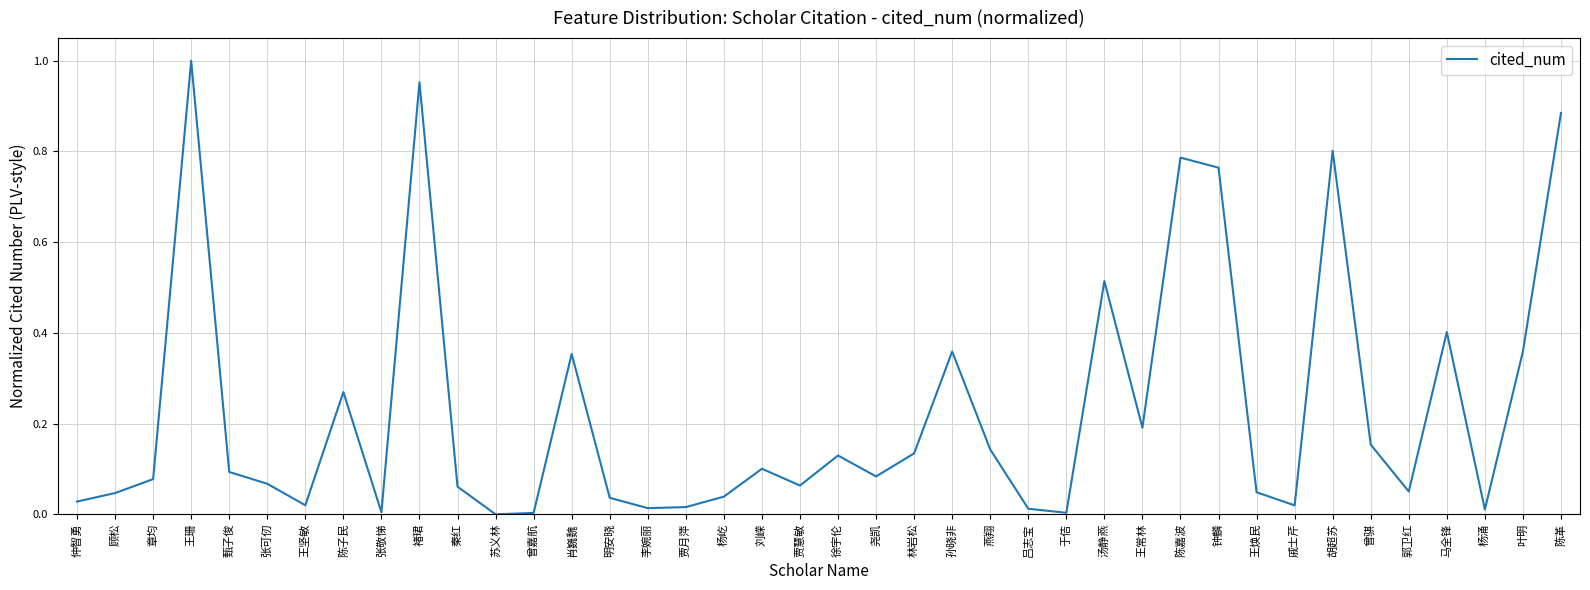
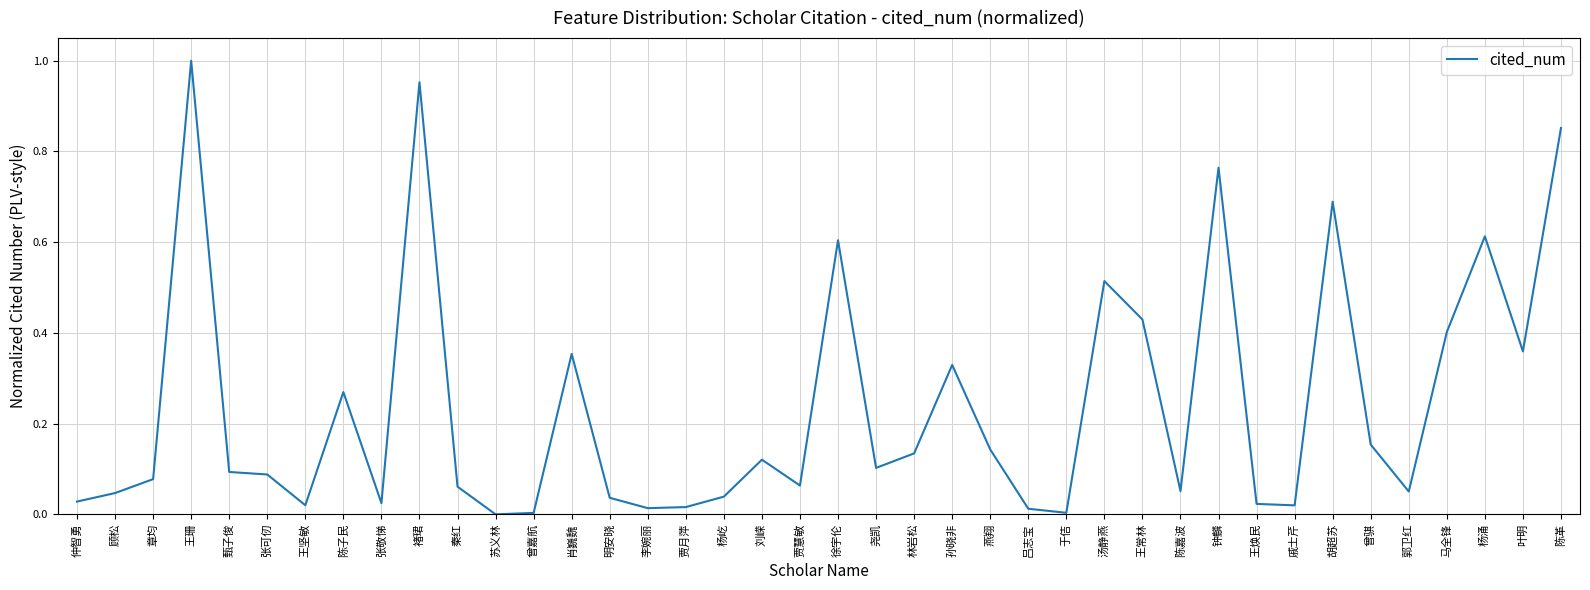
张可仞: 0.07 -> 0.09
张敬悌: 0.00 -> 0.02
刘嵘: 0.10 -> 0.12
徐宇伦: 0.13 -> 0.60
尧凯: 0.08 -> 0.10
孙晓非: 0.36 -> 0.33
王常林: 0.19 -> 0.43
陈嘉波: 0.79 -> 0.05
王焕民: 0.05 -> 0.02
胡超苏: 0.80 -> 0.69
杨涌: 0.01 -> 0.61
陈革: 0.89 -> 0.85
